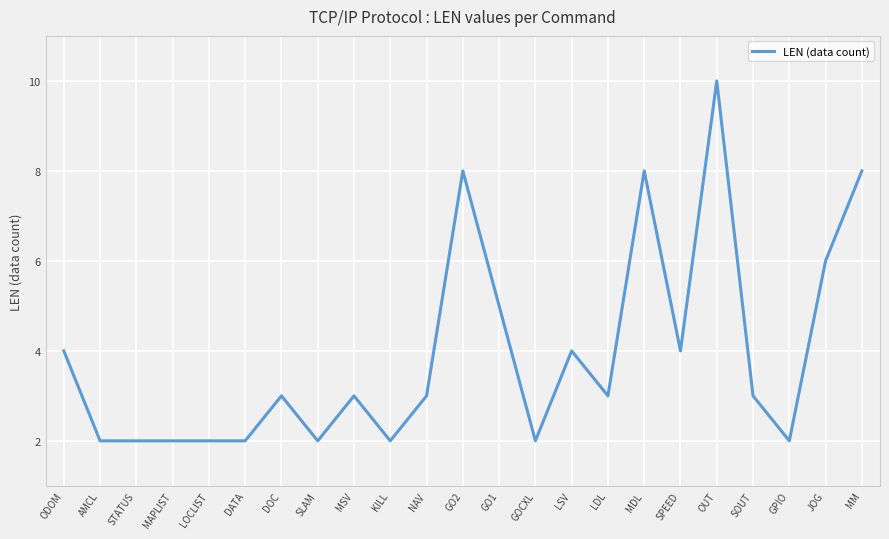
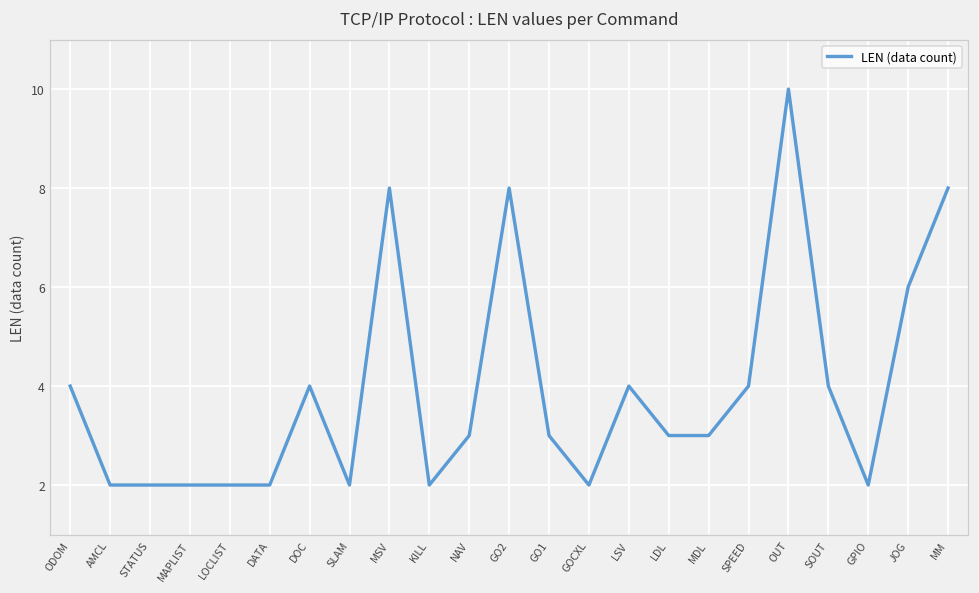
DOC: 3 -> 4
MSV: 3 -> 8
GO1: 5 -> 3
MDL: 8 -> 3
SOUT: 3 -> 4
